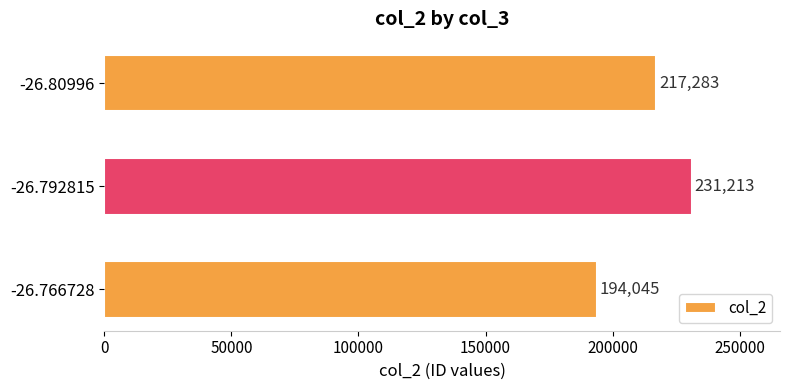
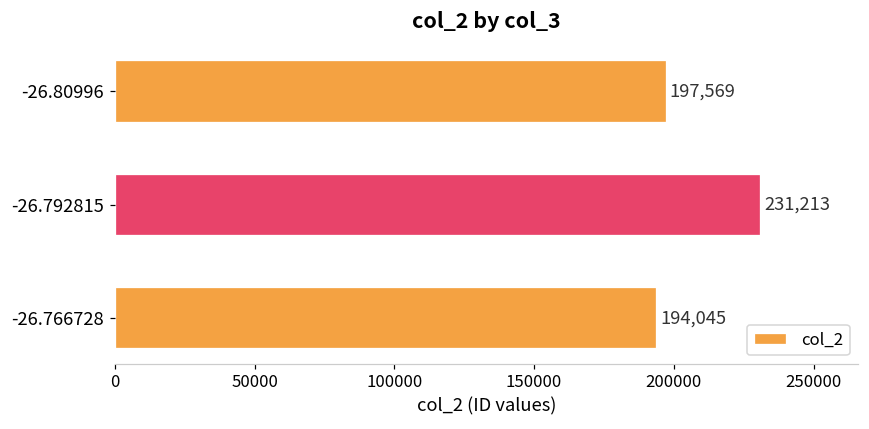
-26.80996: 217,283 -> 197,569
